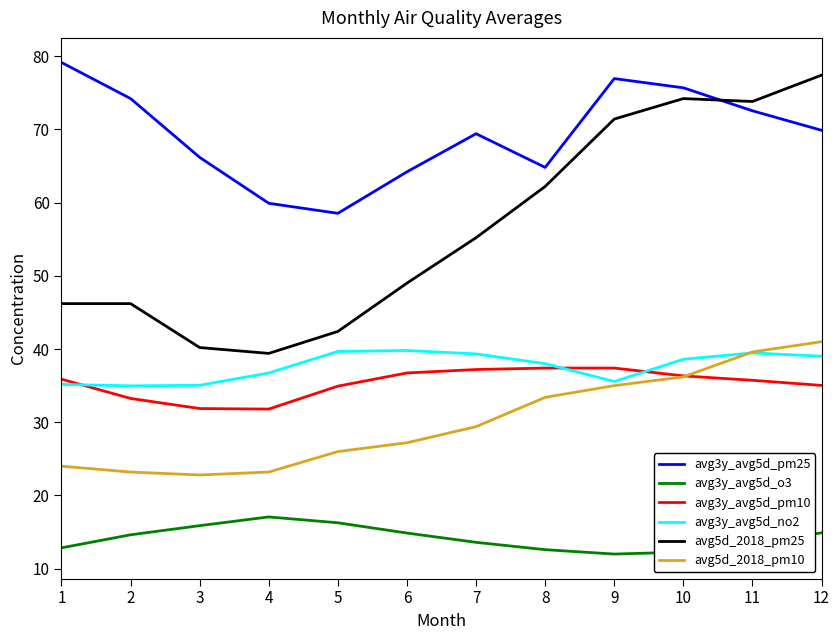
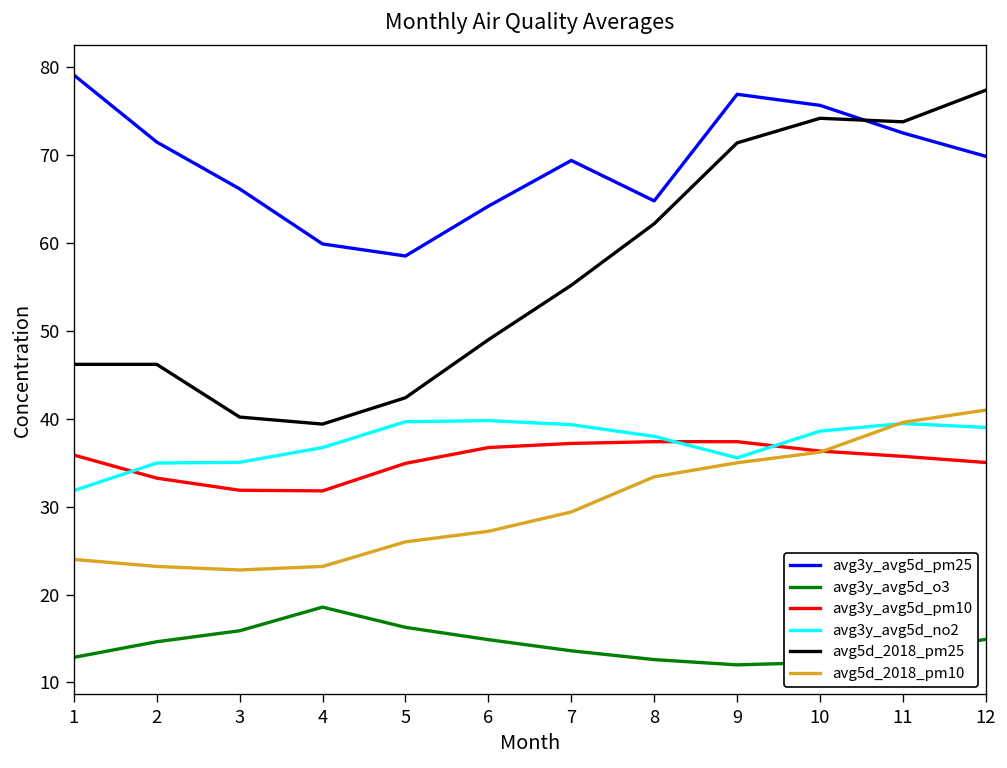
avg3y_avg5d_no2, 1: 35 -> 32
avg3y_avg5d_pm25, 2: 74 -> 72
avg3y_avg5d_o3, 4: 17 -> 19
